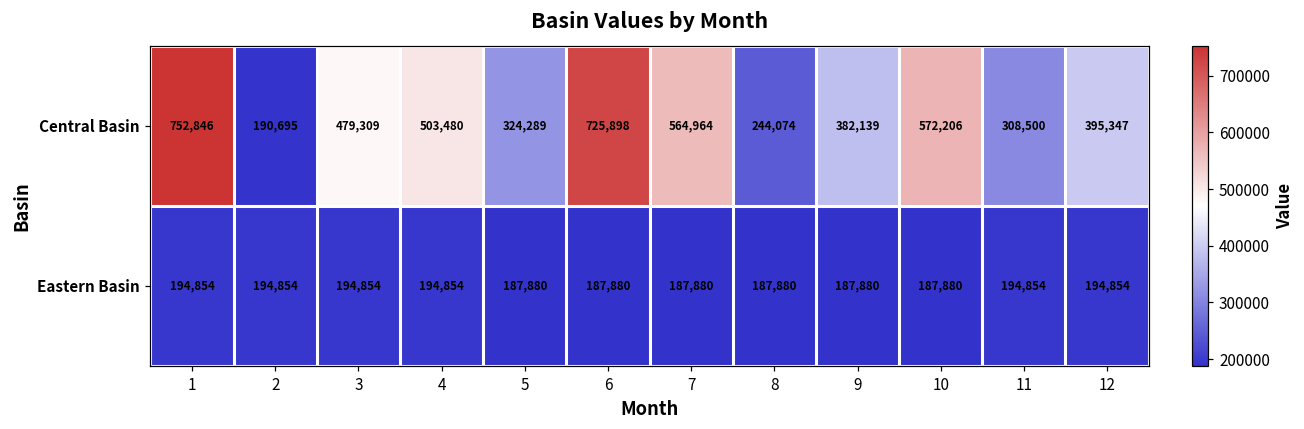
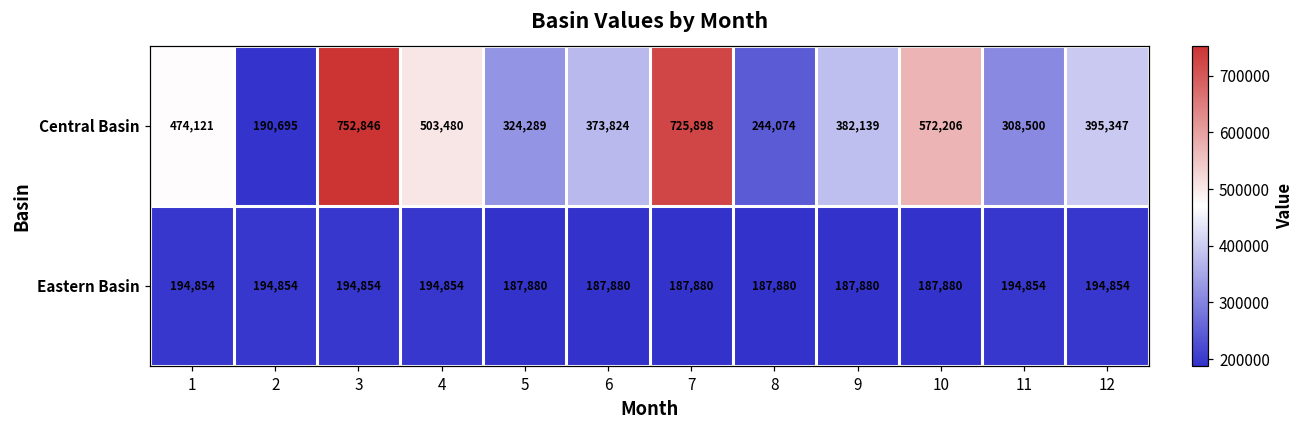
Central Basin, 1: 752,846 -> 474,121
Central Basin, 3: 479,309 -> 752,846
Central Basin, 6: 725,898 -> 373,824
Central Basin, 7: 564,964 -> 725,898
